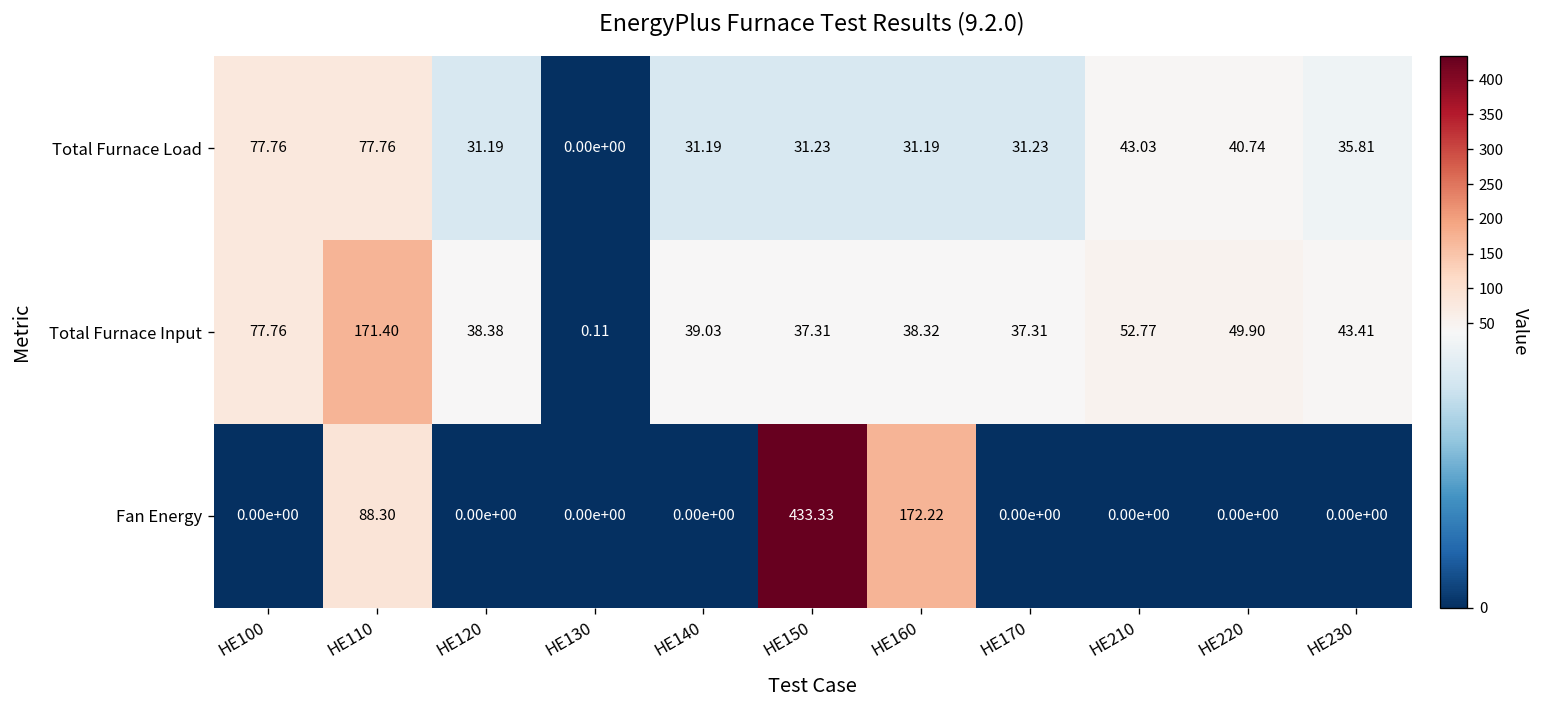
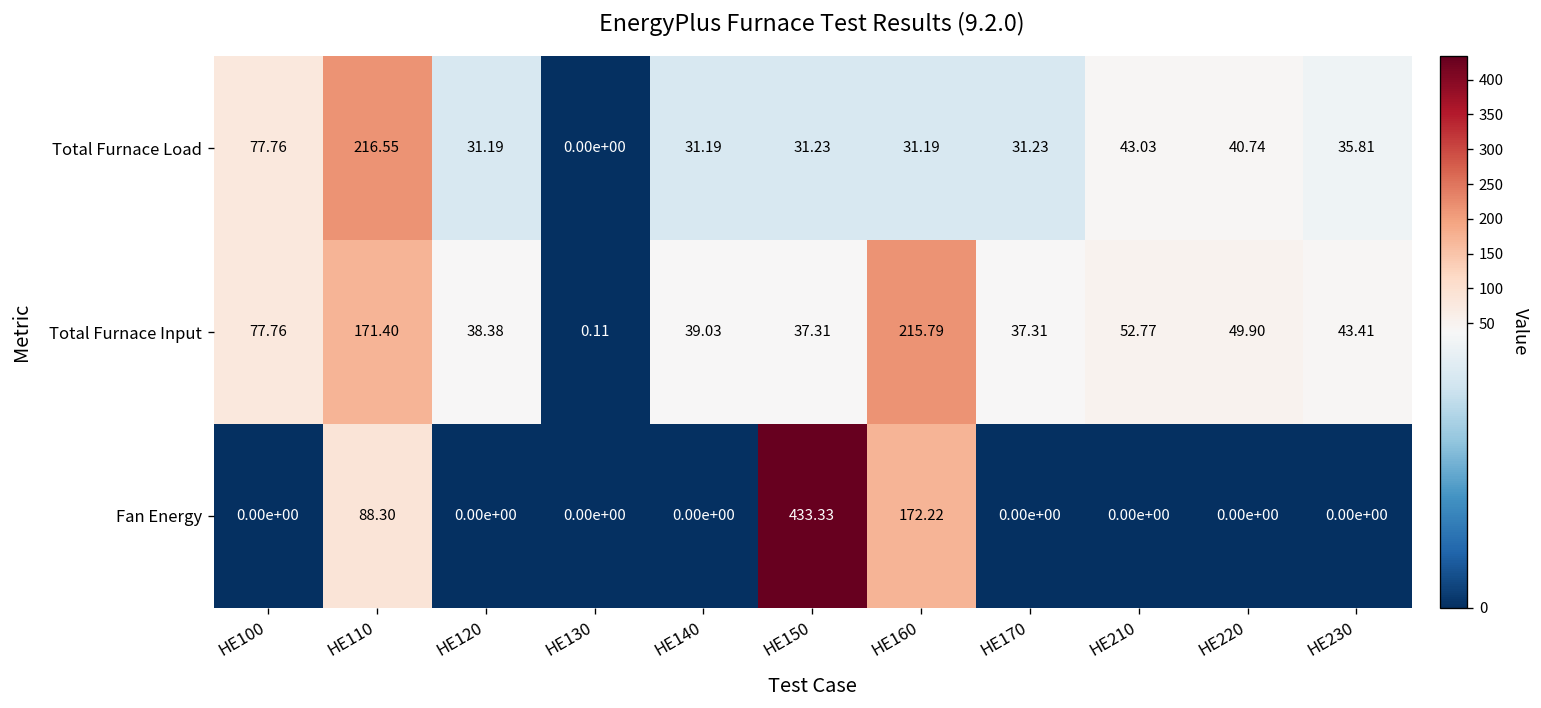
Total Furnace Load, HE110: 77.76 -> 216.55
Total Furnace Input, HE160: 38.32 -> 215.79
